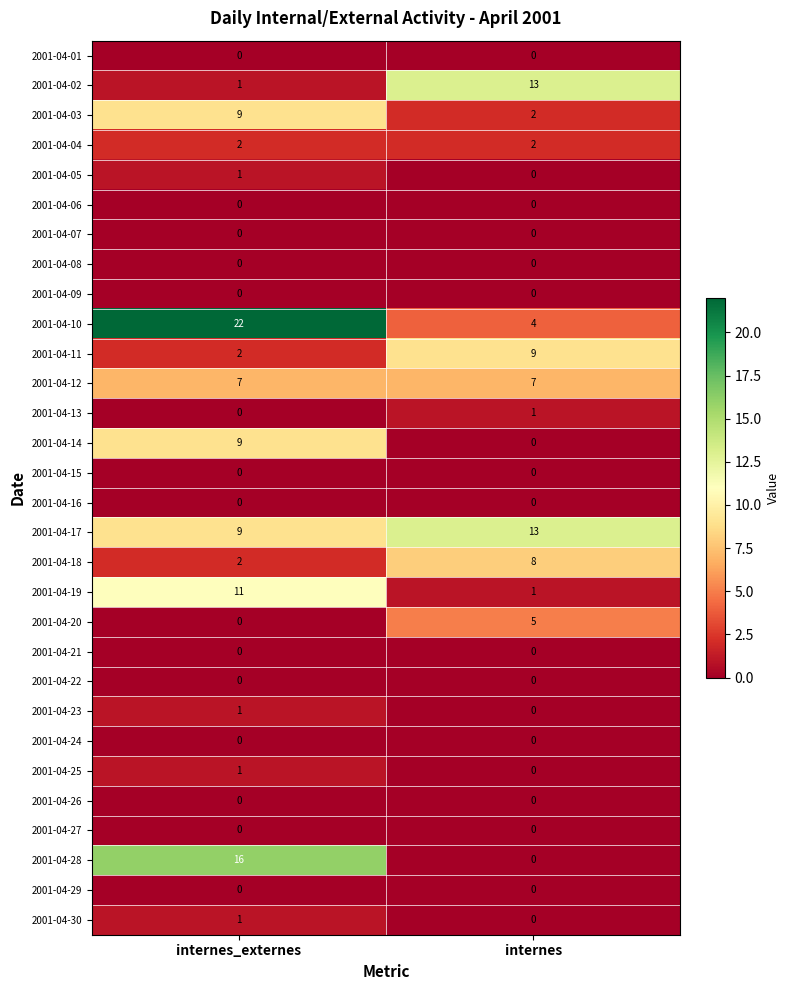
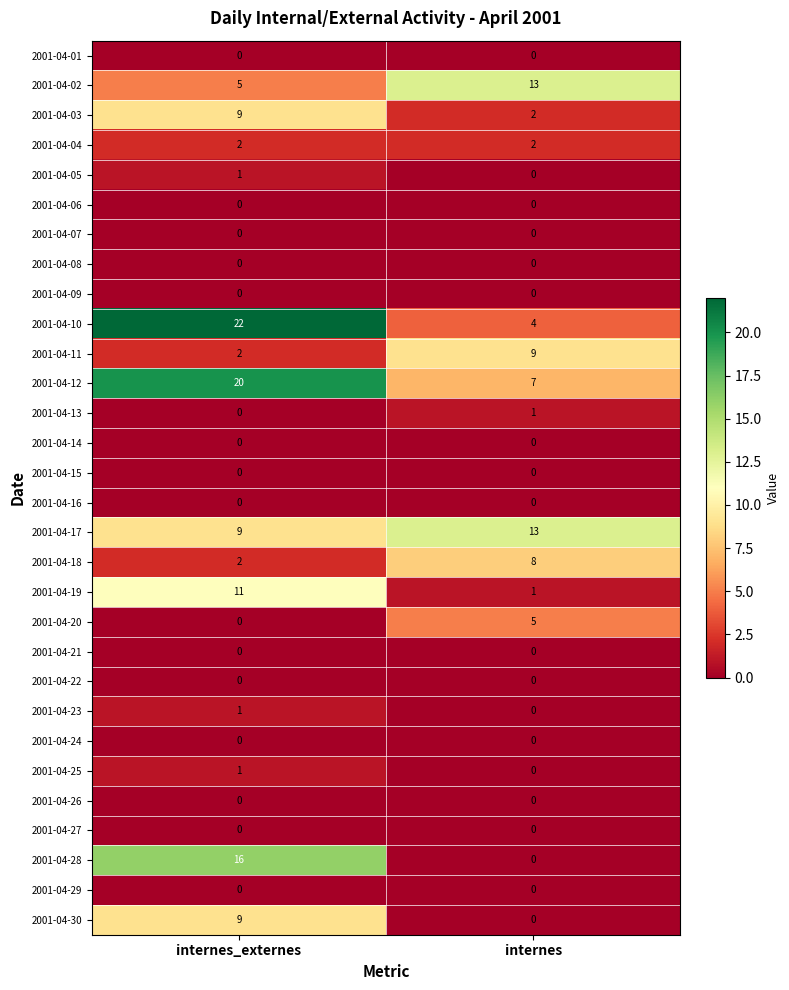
2001-04-02, internes_externes: 1 -> 5
2001-04-12, internes_externes: 7 -> 20
2001-04-14, internes_externes: 9 -> 0
2001-04-30, internes_externes: 1 -> 9
